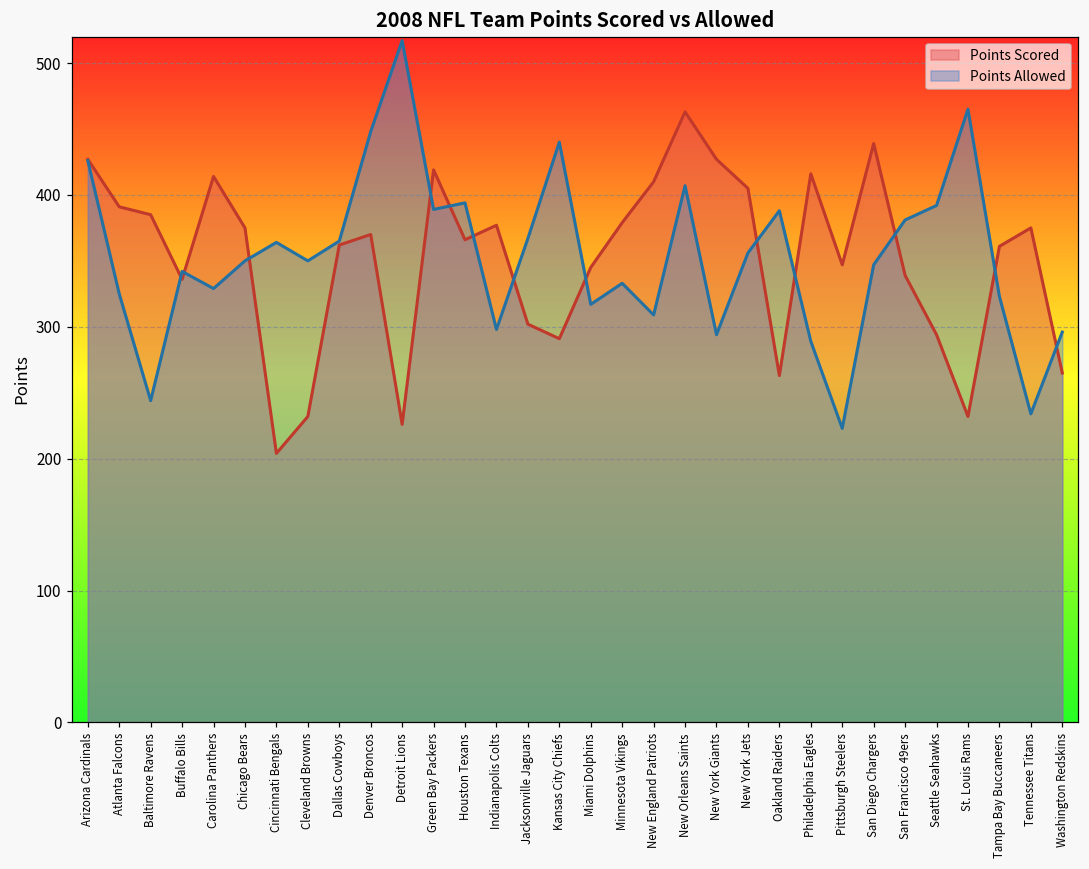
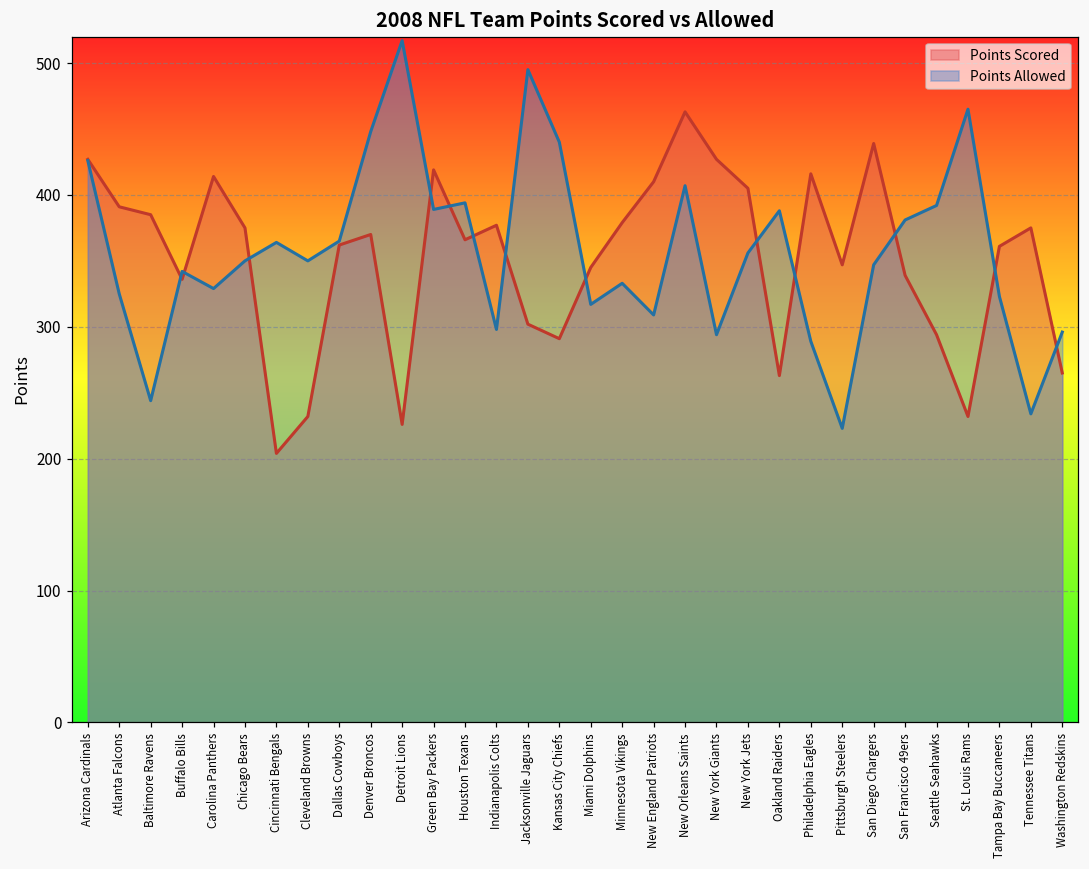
Points Allowed, Jacksonville Jaguars: 367 -> 495
